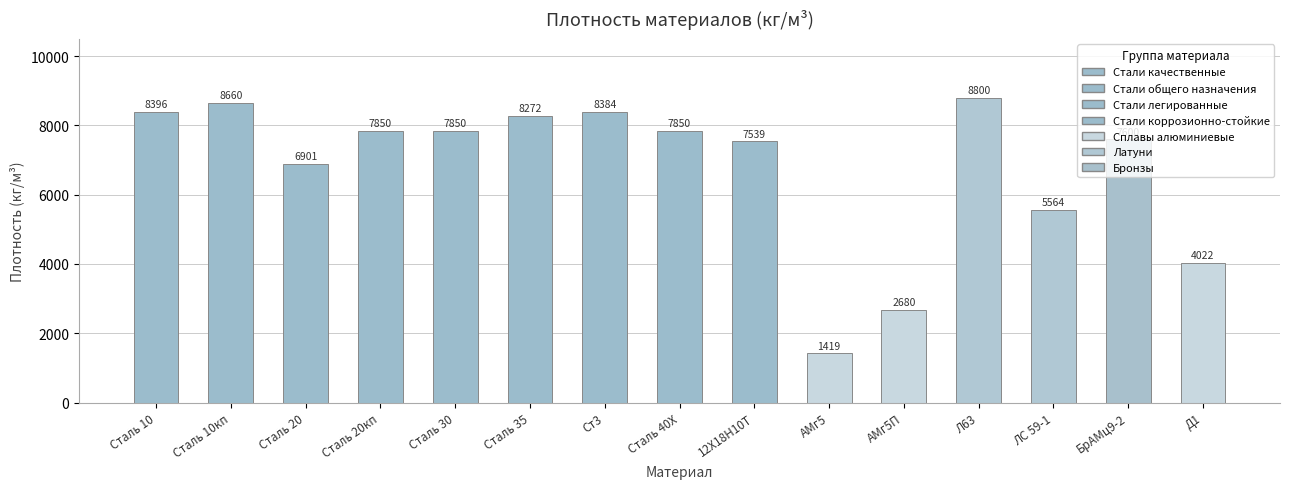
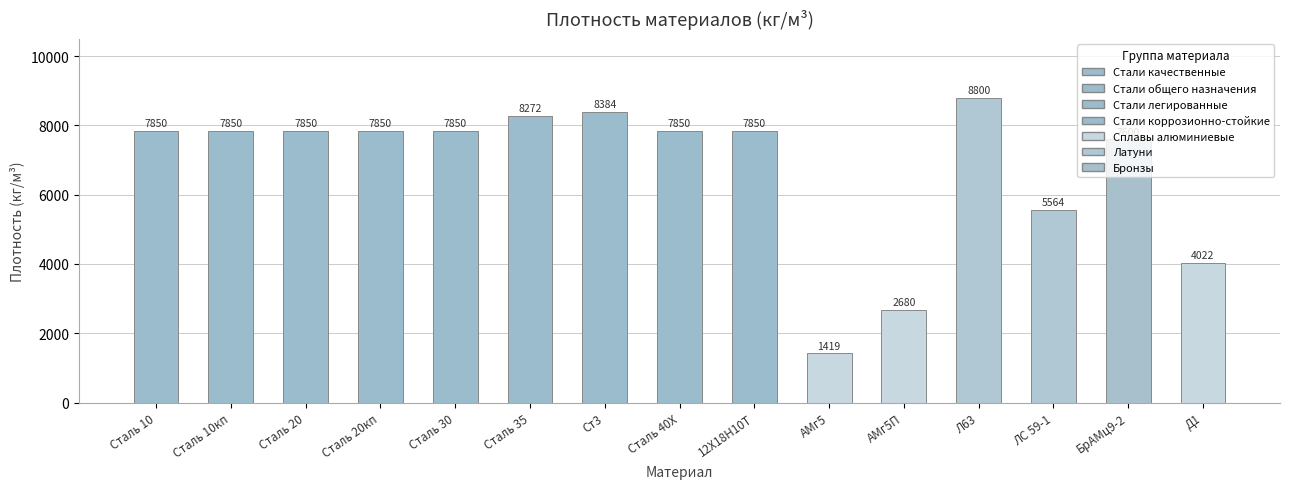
Сталь 10: 8396 -> 7850
Сталь 10кп: 8660 -> 7850
Сталь 20: 6901 -> 7850
12Х18Н10Т: 7539 -> 7850
